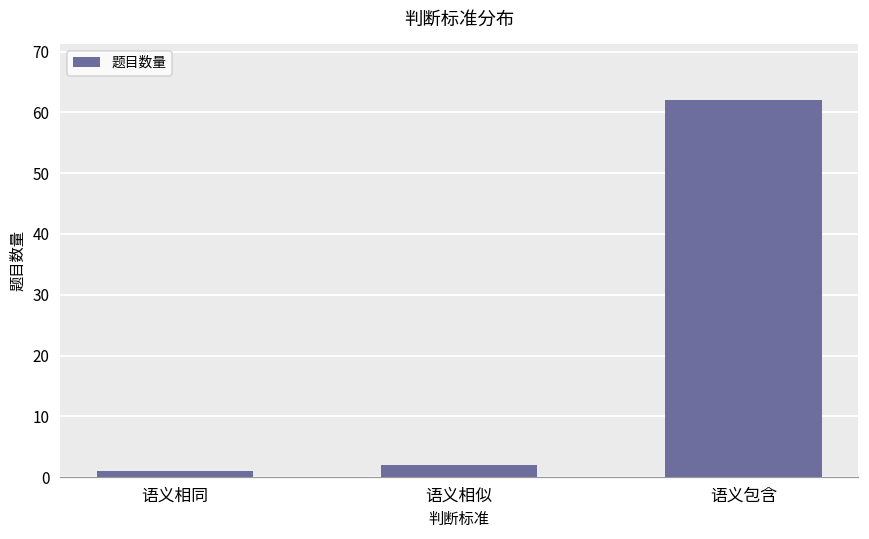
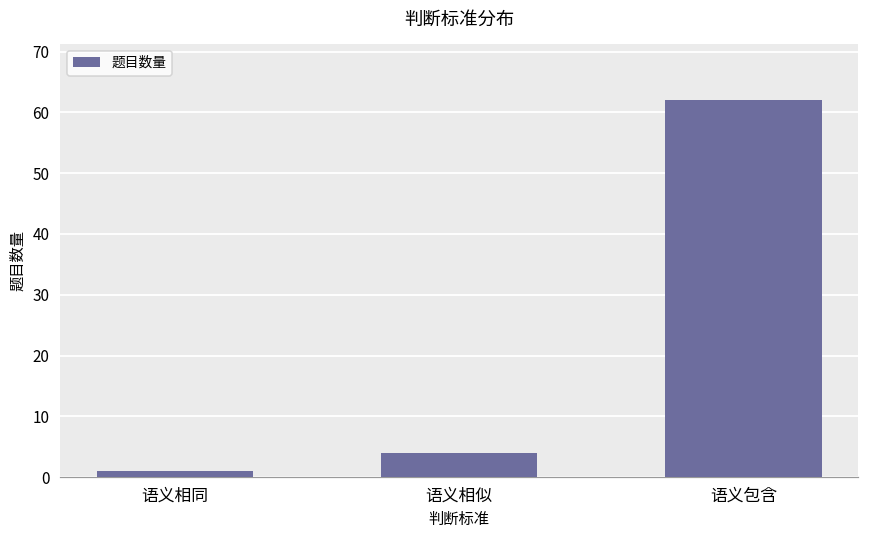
语义相似: 2 -> 4
